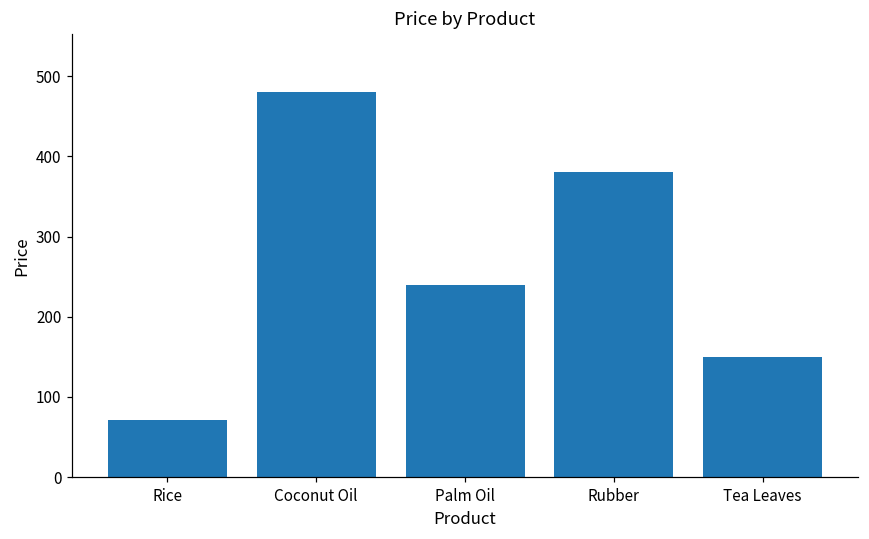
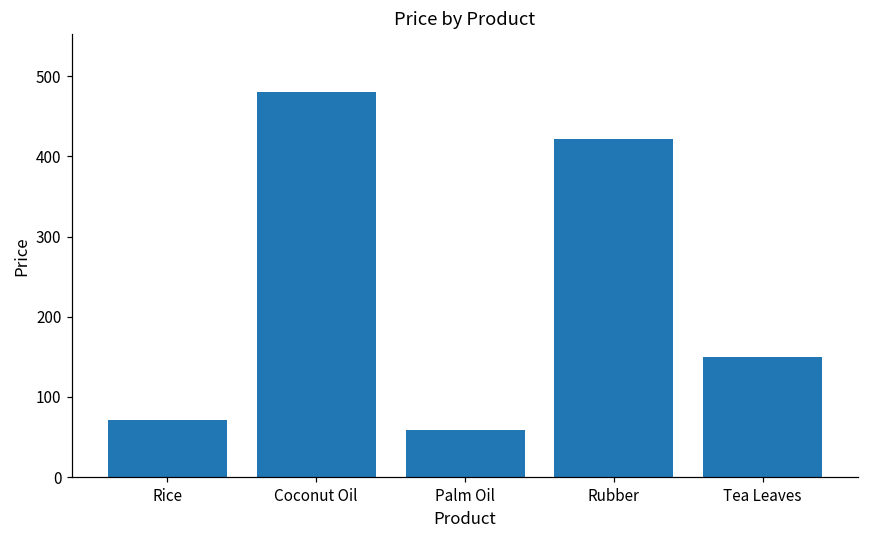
Palm Oil: 240 -> 60
Rubber: 380 -> 420
